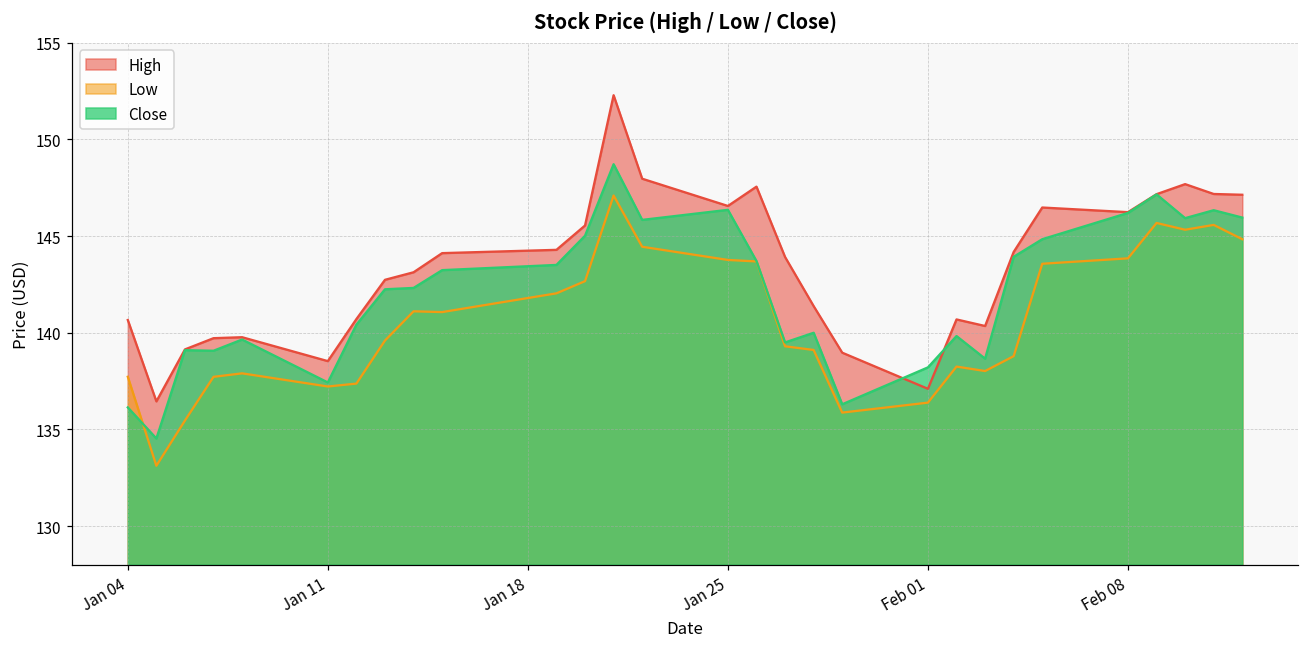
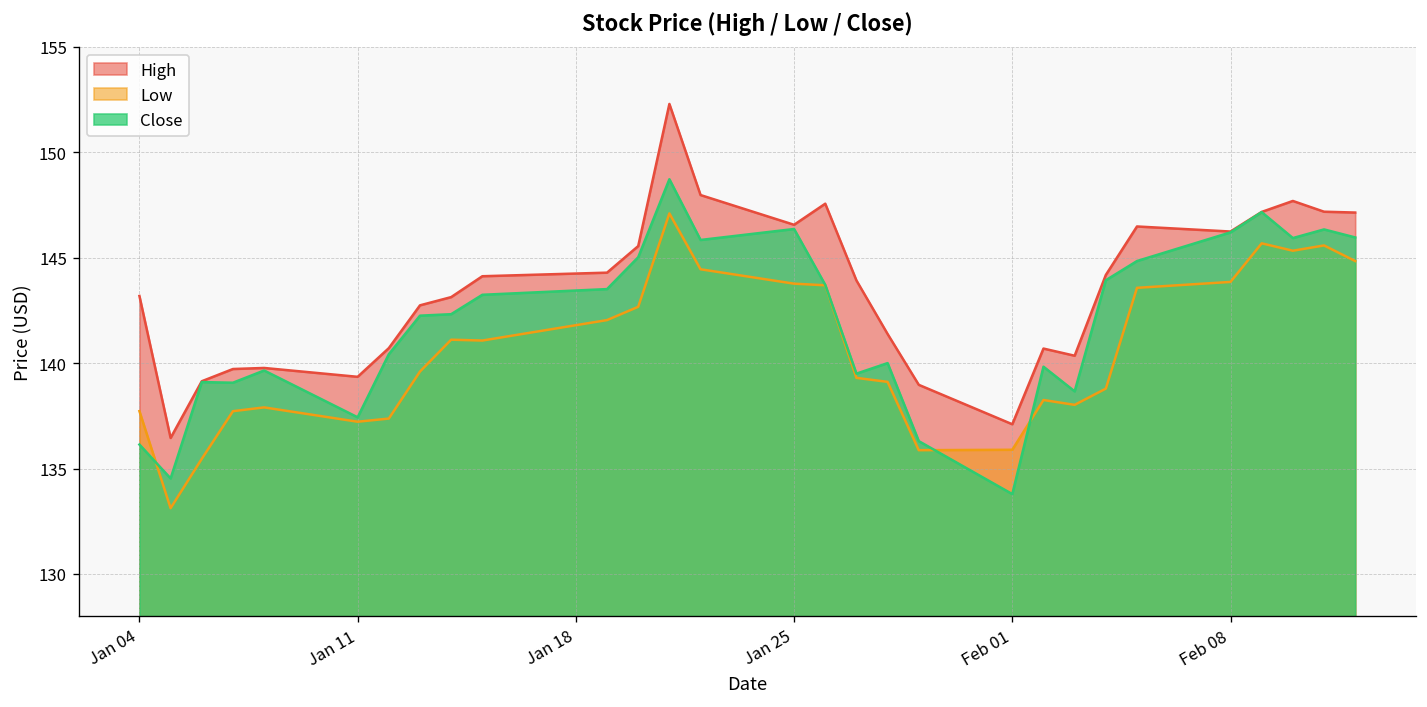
High, Jan 04: 140.7 -> 143.2
High, Jan 11: 138.5 -> 139.4
Low, Feb 01: 136.4 -> 135.9
Close, Feb 01: 138.2 -> 133.8
